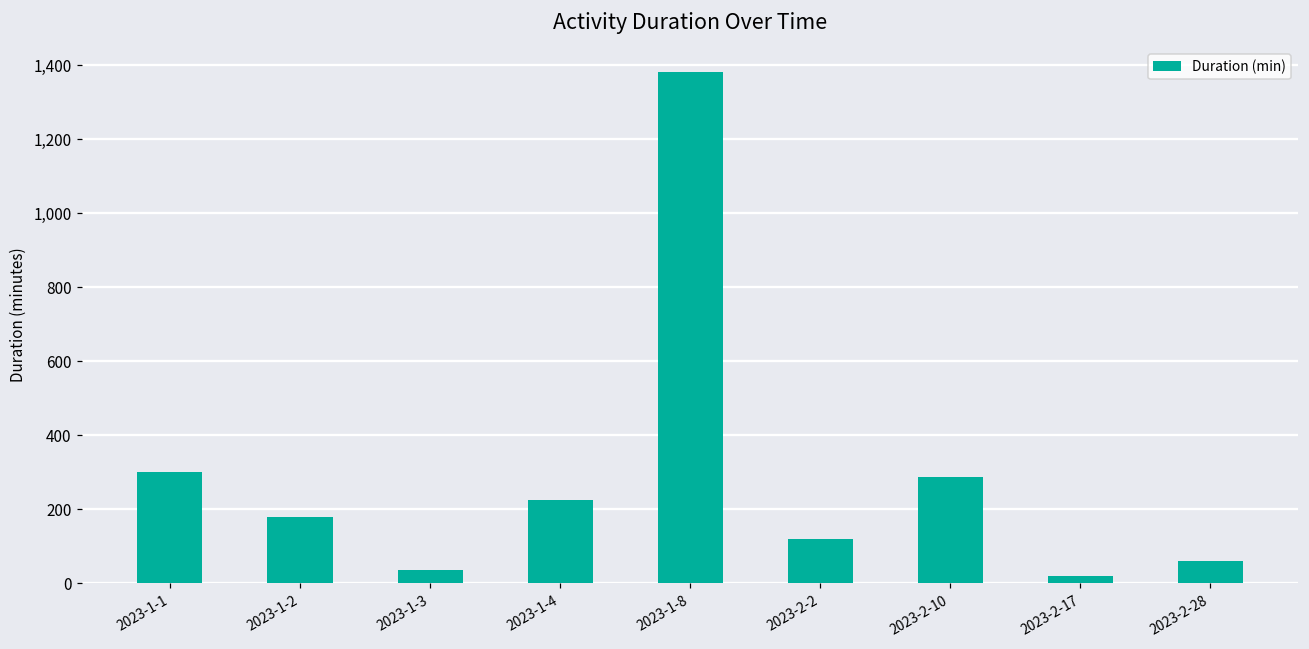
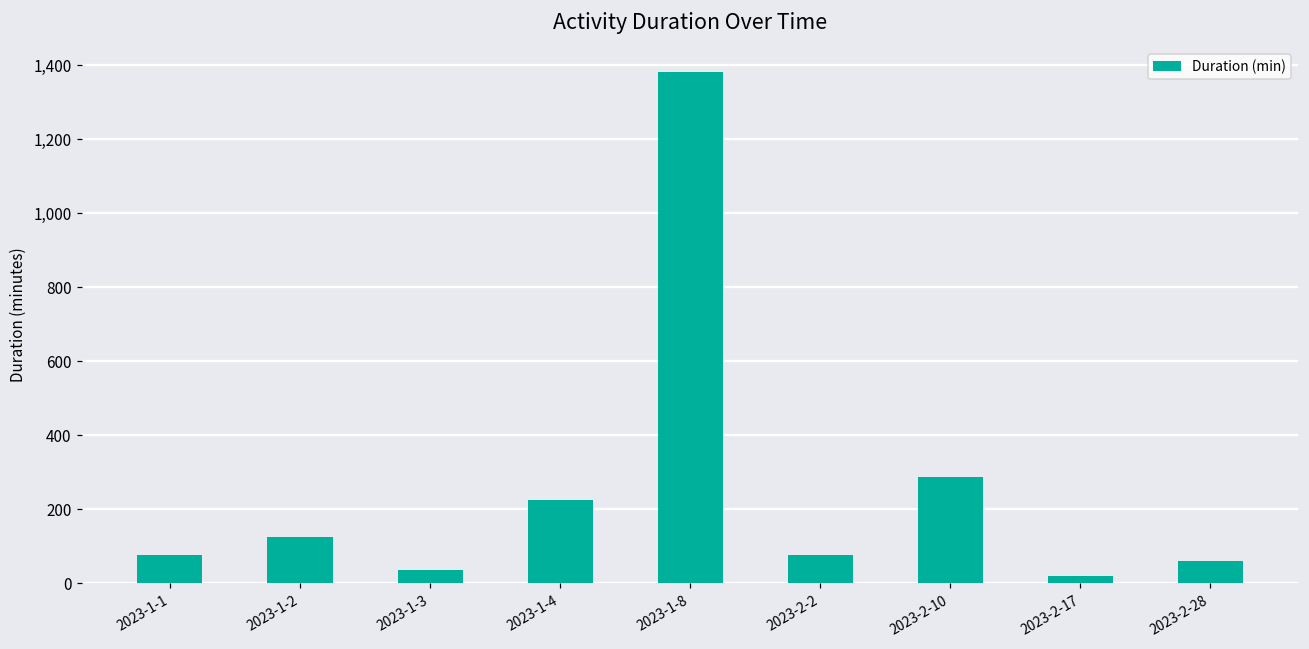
2023-1-1: 300 -> 80
2023-1-2: 180 -> 120
2023-2-2: 120 -> 80
